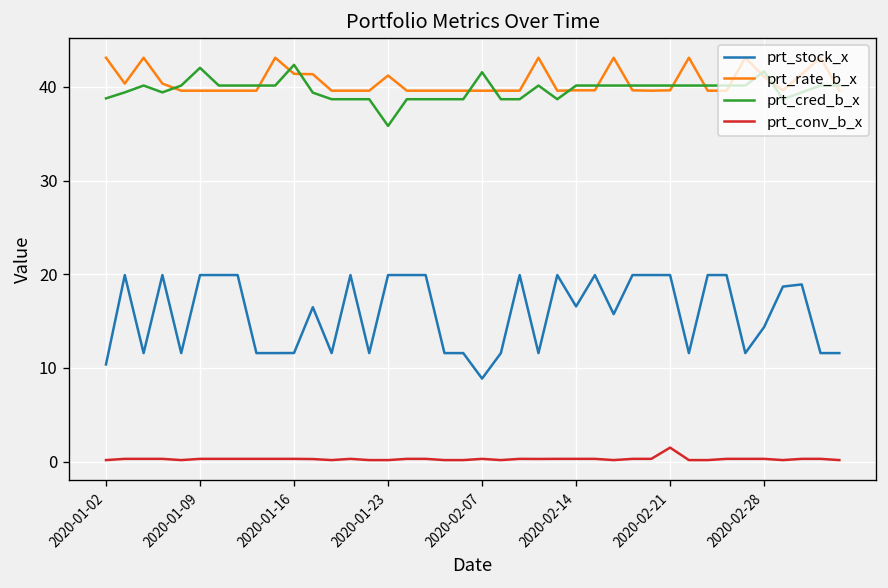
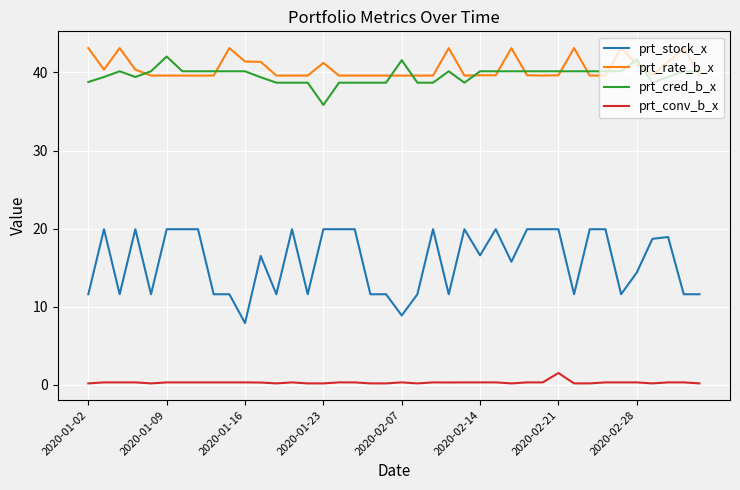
prt_stock_x, 2020-01-02: 10 -> 12
prt_stock_x, 2020-01-16: 12 -> 8
prt_cred_b_x, 2020-01-16: 42 -> 40
